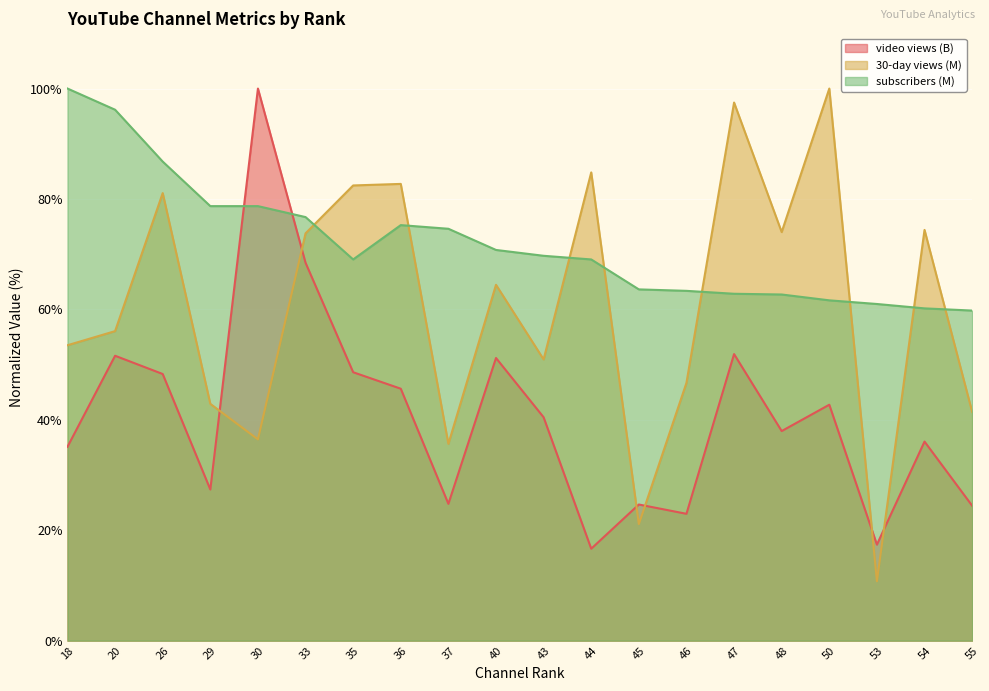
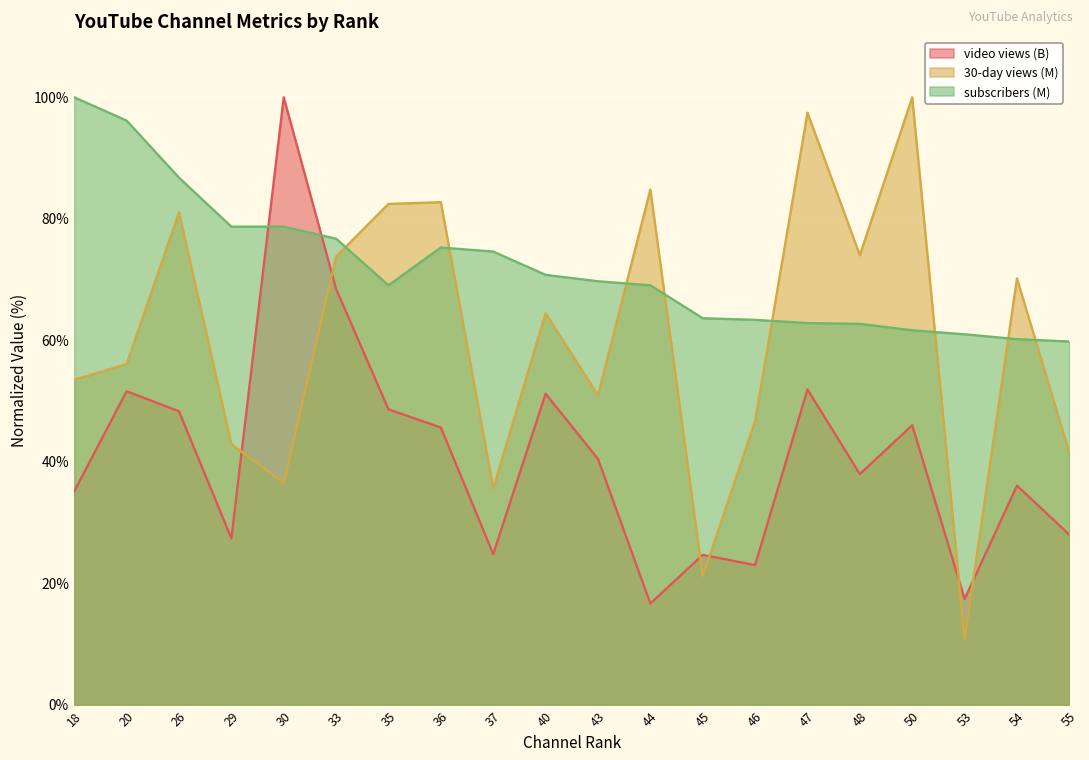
video views (B), 50: 43% -> 46%
30-day views (M), 54: 74% -> 70%
video views (B), 55: 24% -> 28%
